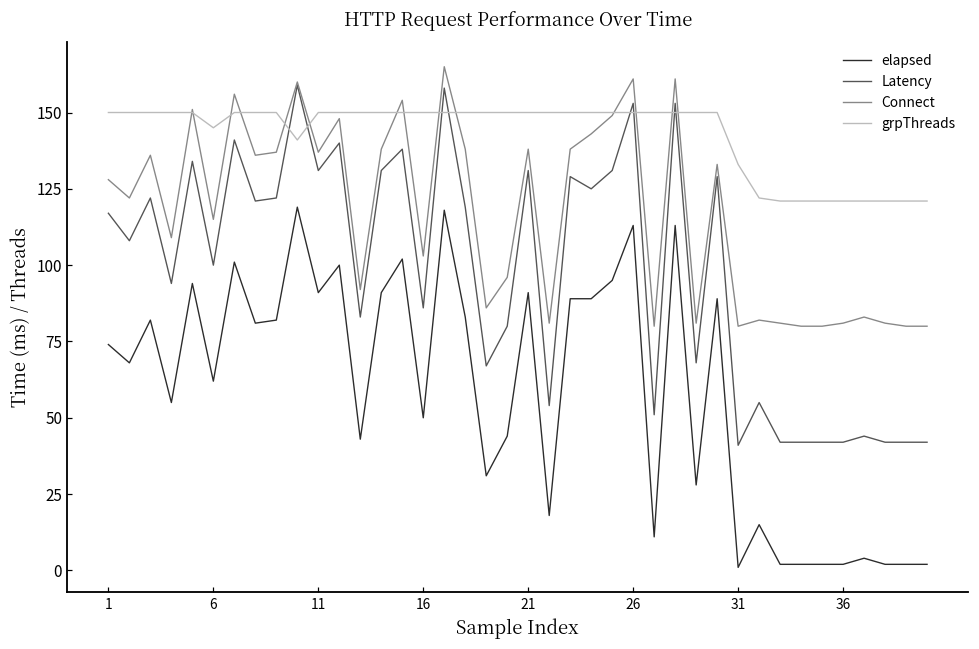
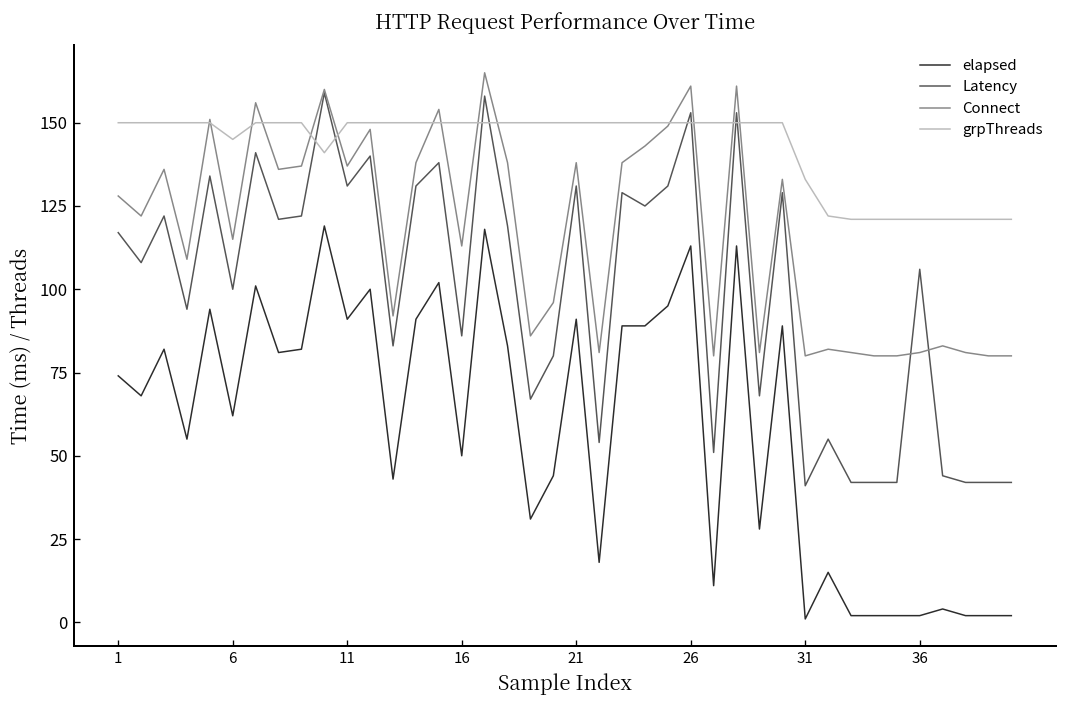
Connect, 16: 103 -> 113
Latency, 36: 42 -> 106
